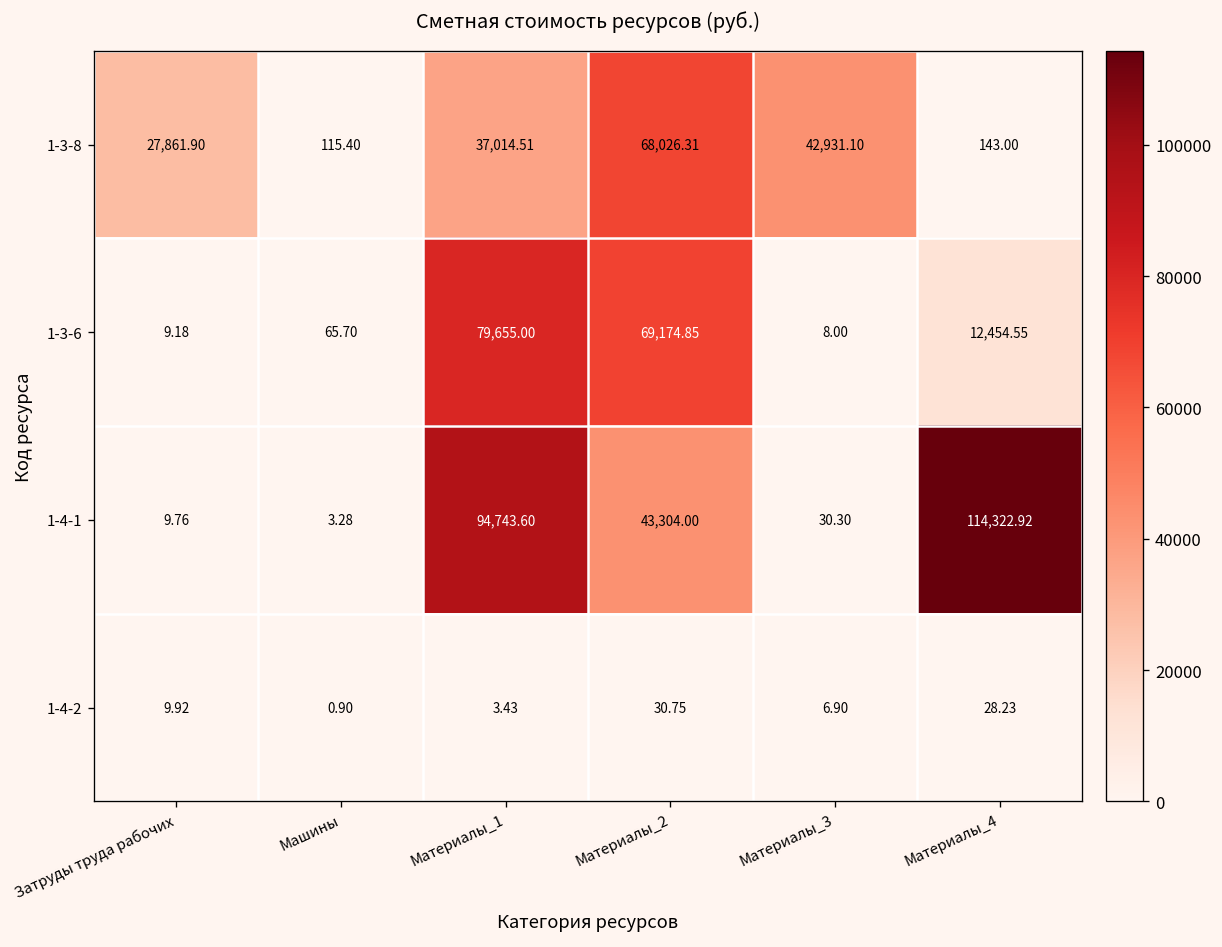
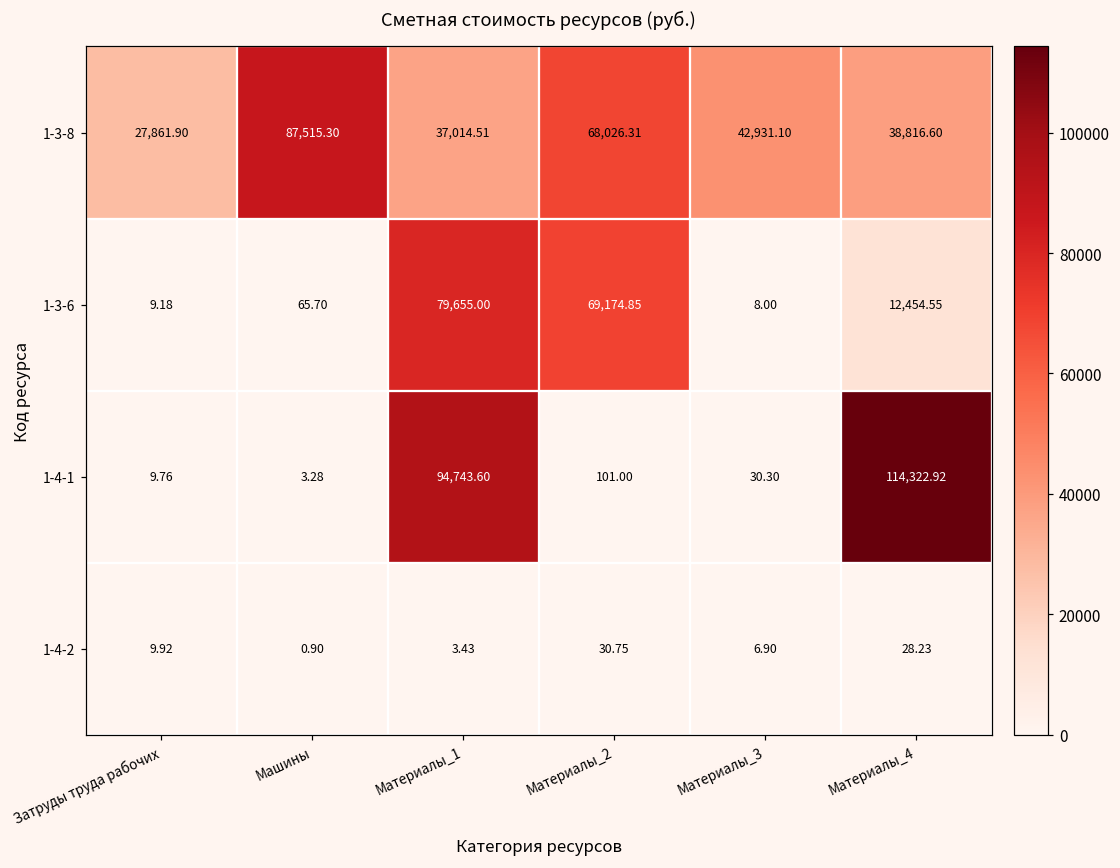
1-3-8, Машины: 115.40 -> 87,515.30
1-3-8, Материалы_4: 143.00 -> 38,816.60
1-4-1, Материалы_2: 43,304.00 -> 101.00
